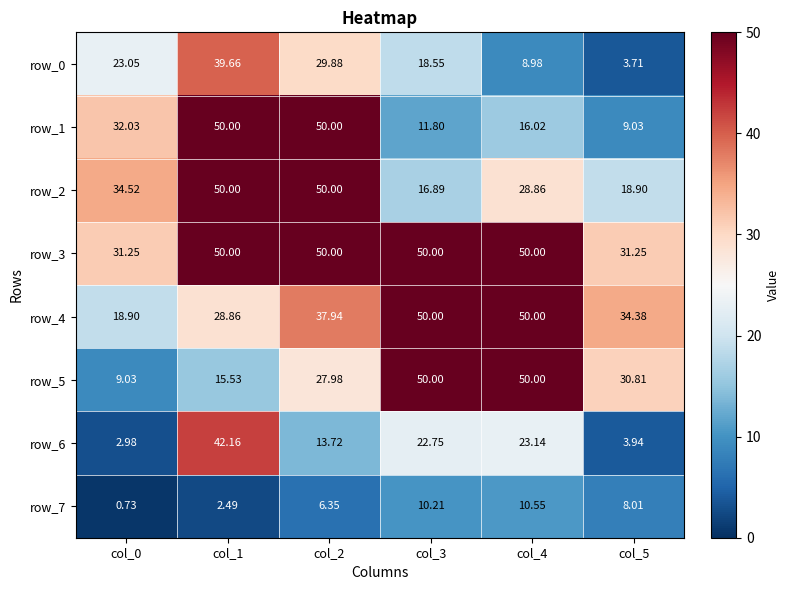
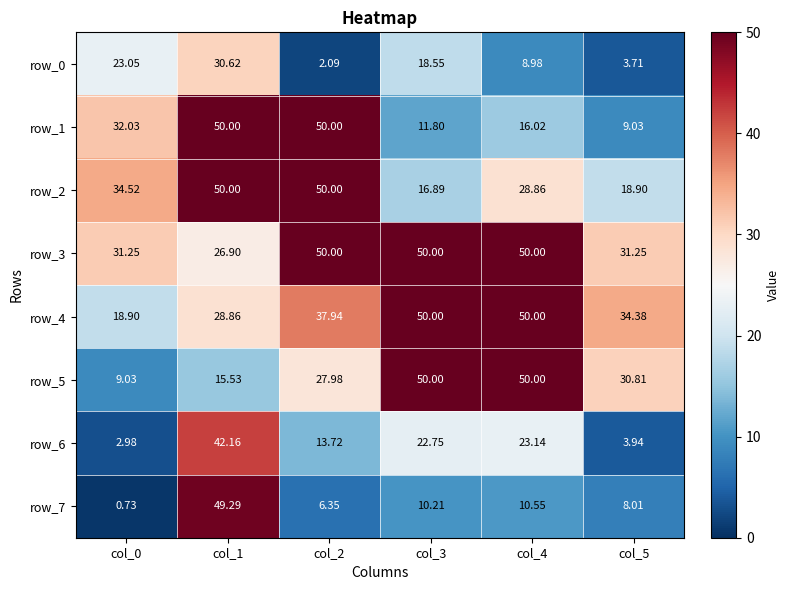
row_0, col_1: 39.66 -> 30.62
row_0, col_2: 29.88 -> 2.09
row_3, col_1: 50.00 -> 26.90
row_7, col_1: 2.49 -> 49.29
